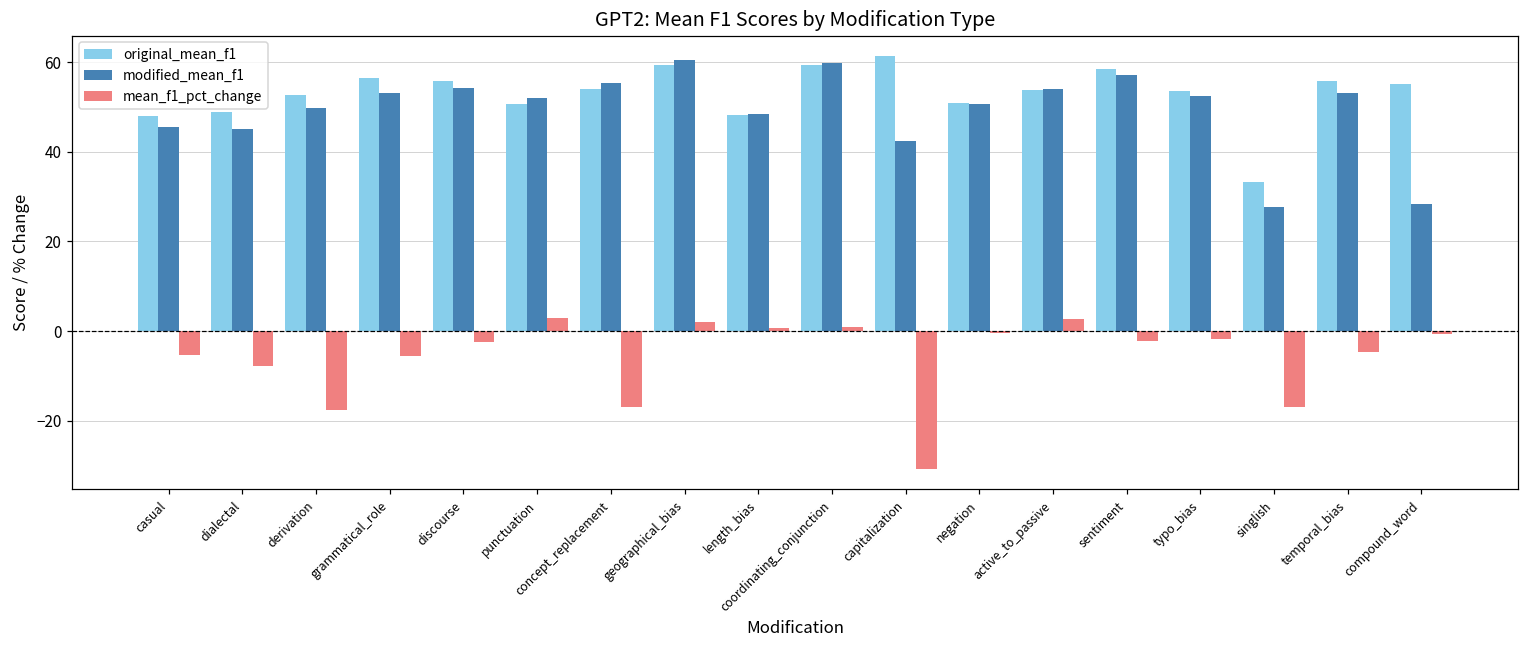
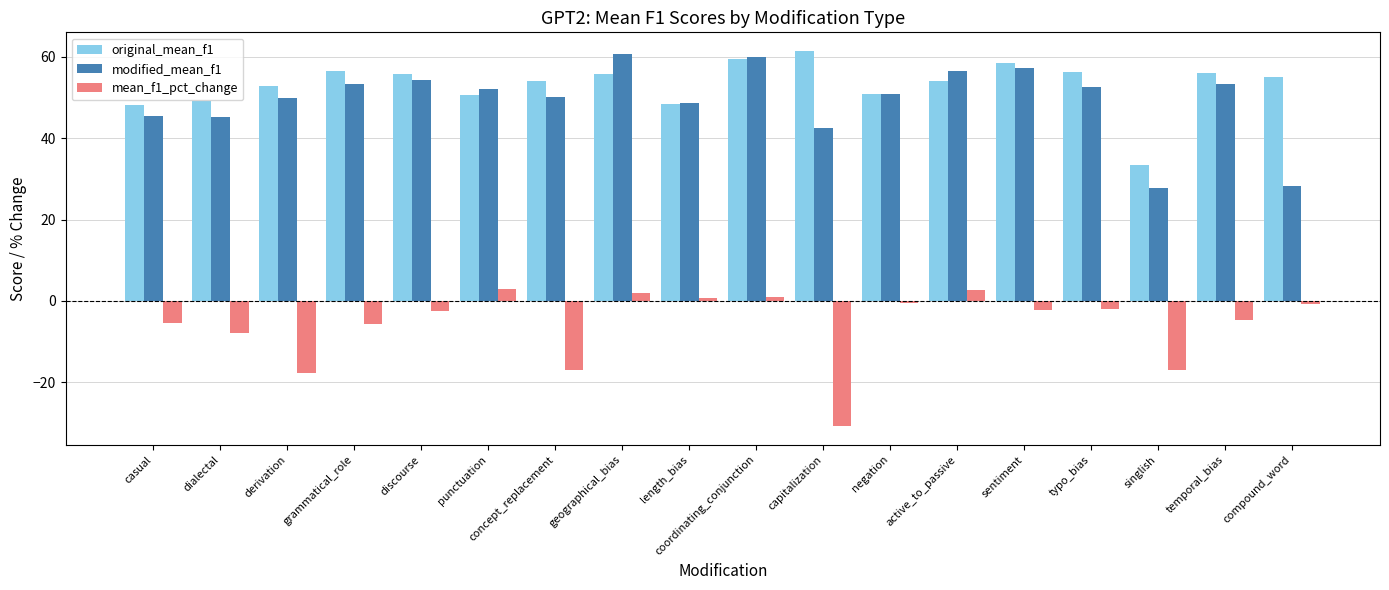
modified_mean_f1, concept_replacement: 55 -> 50
original_mean_f1, geographical_bias: 59 -> 56
modified_mean_f1, active_to_passive: 54 -> 56
original_mean_f1, typo_bias: 54 -> 56
